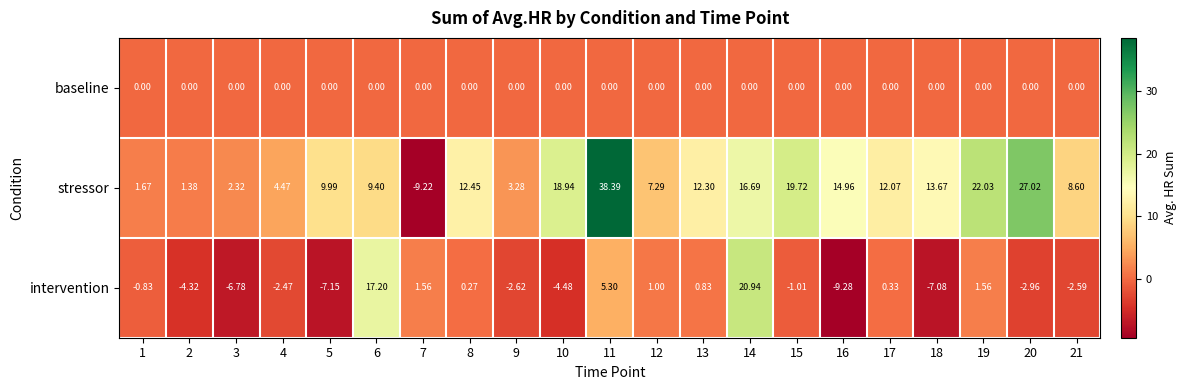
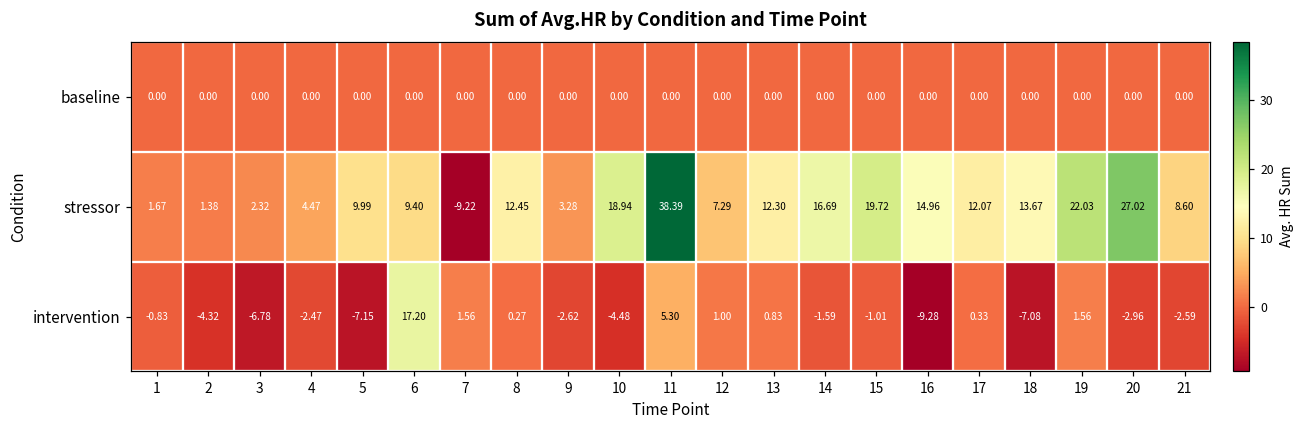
intervention, 14: 20.94 -> -1.59
